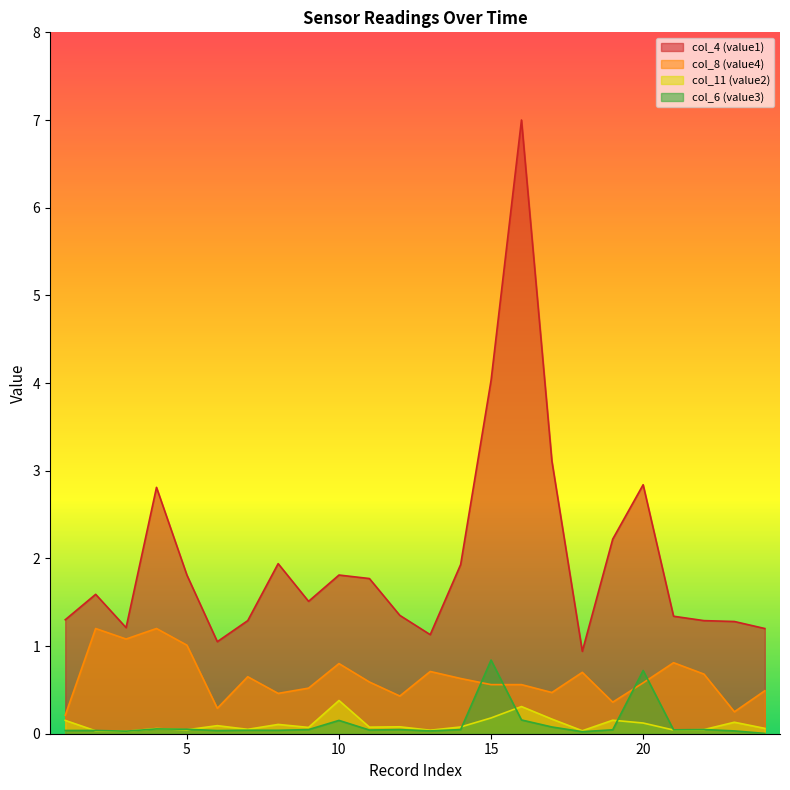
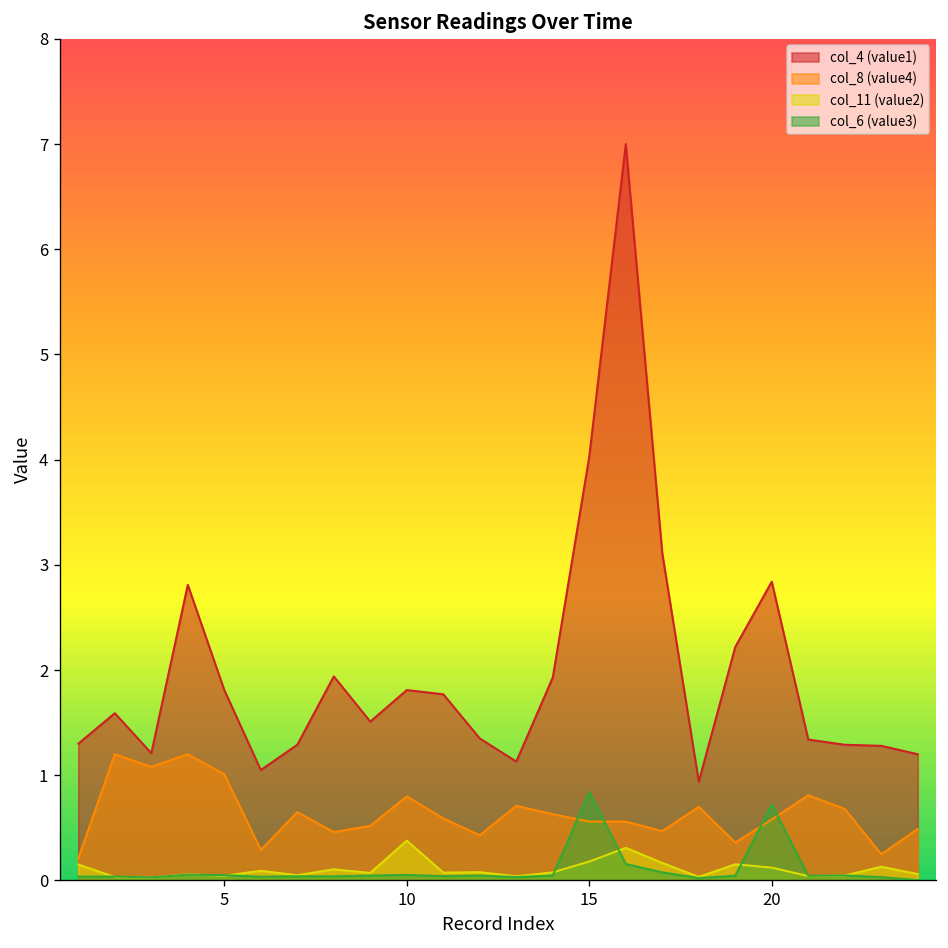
col_6 (value3), 10: 0.2 -> 0.1
